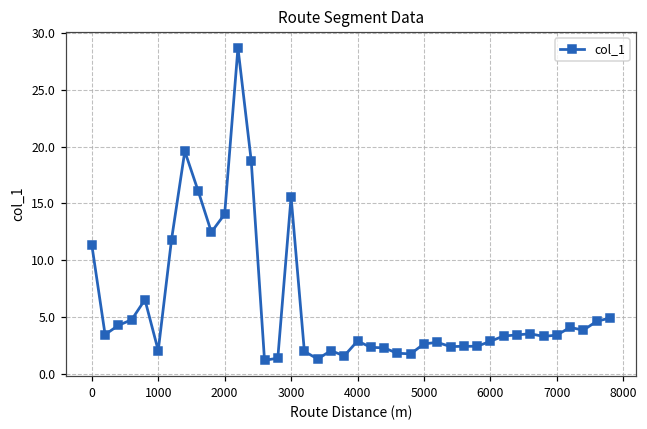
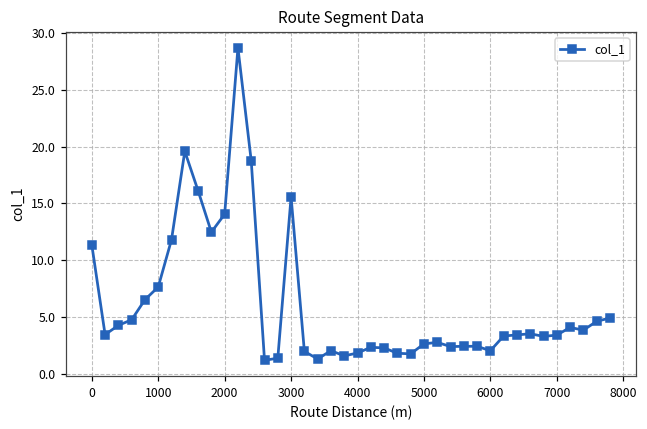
1000: 2.0 -> 7.7
4000: 2.9 -> 1.8
6000: 2.9 -> 2.0
